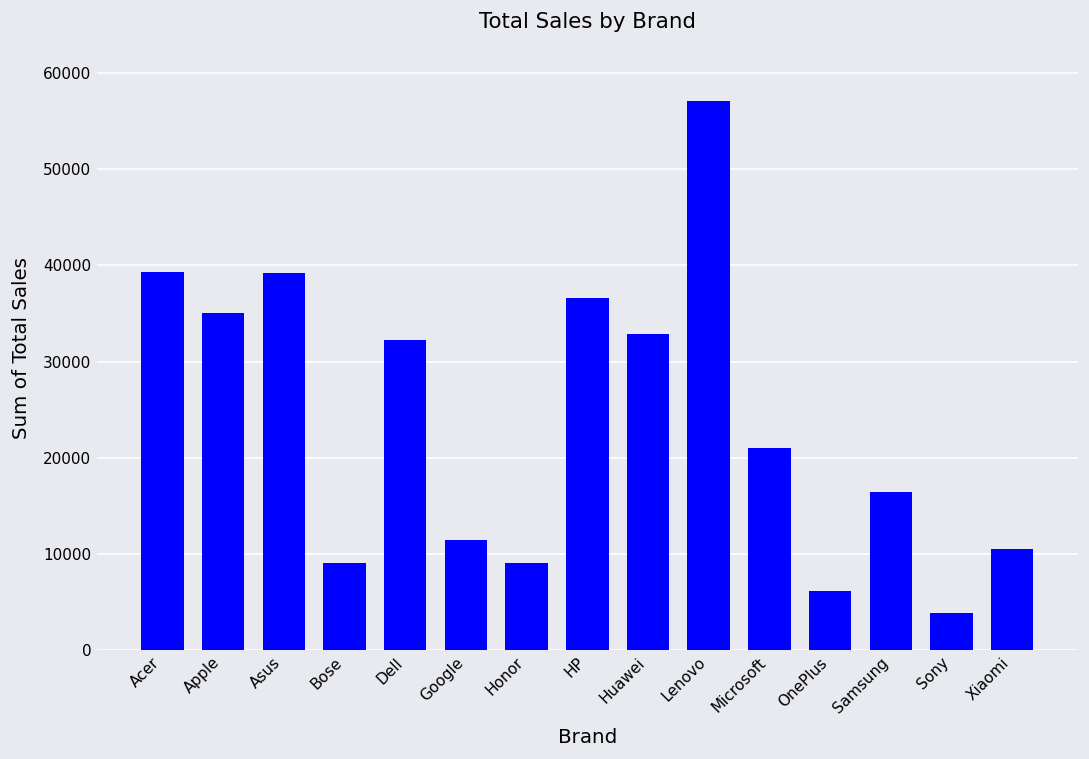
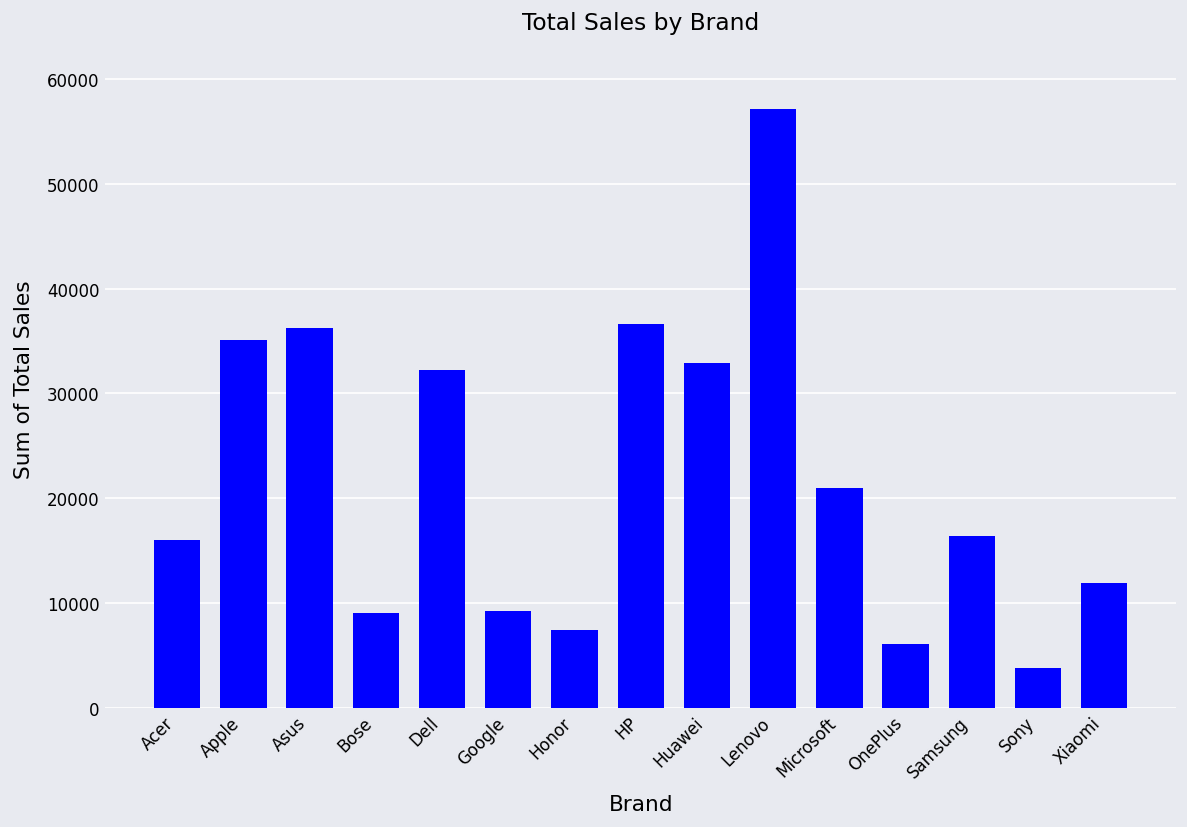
Acer: 39000 -> 16000
Asus: 39000 -> 36000
Google: 11000 -> 9000
Honor: 9000 -> 7000
Xiaomi: 10000 -> 12000
